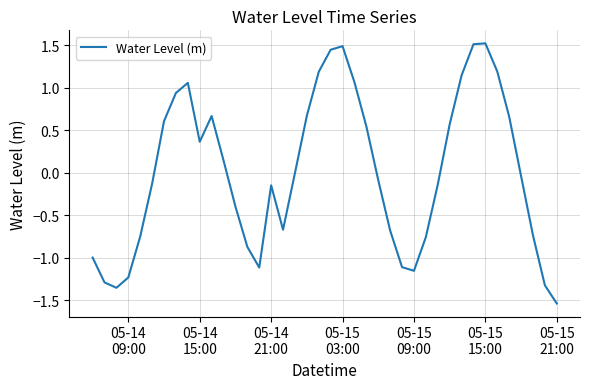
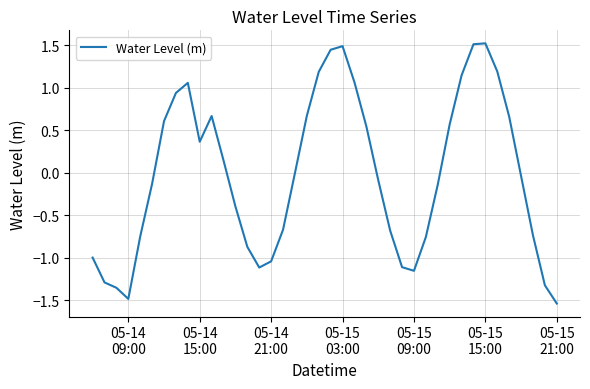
05-14 09:00: -1.2 -> -1.5
05-14 21:00: -0.1 -> -1.0
